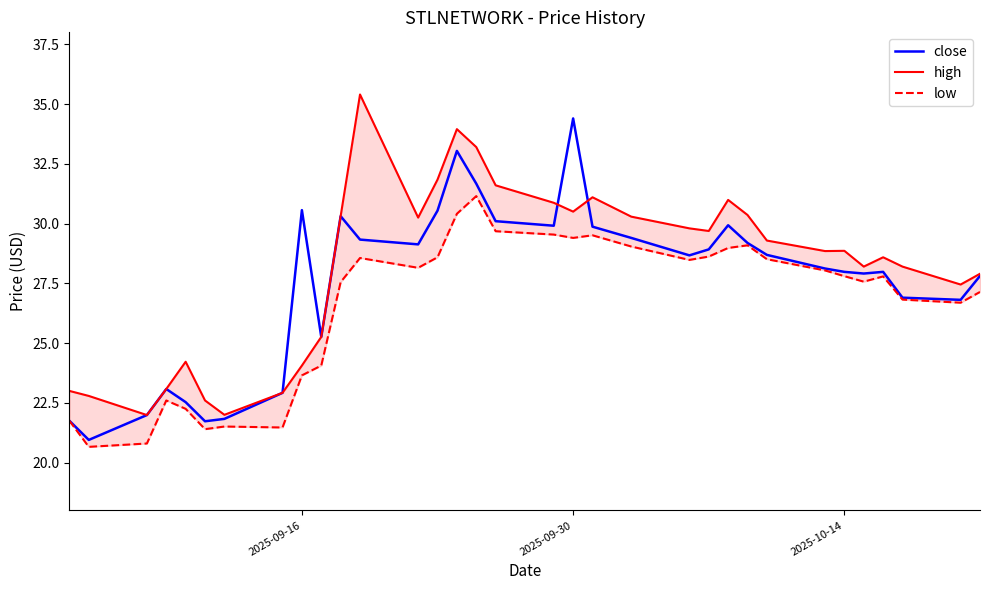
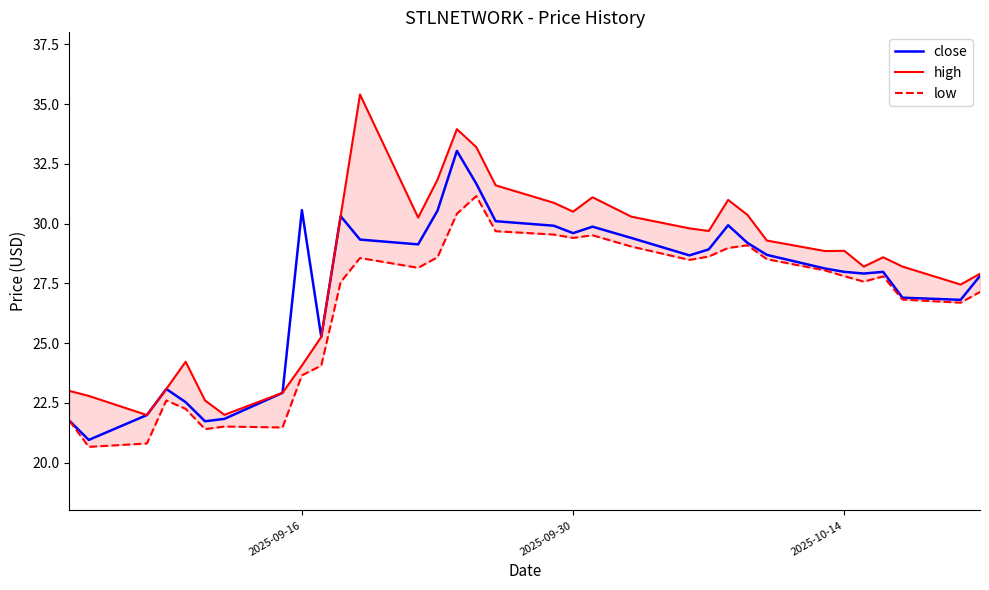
close, 2025-09-30: 34.4 -> 29.6
